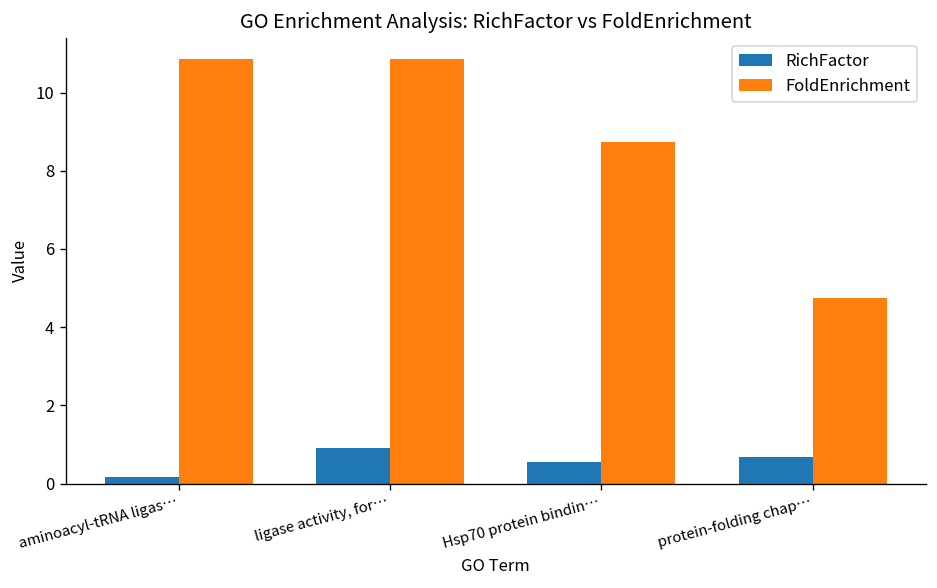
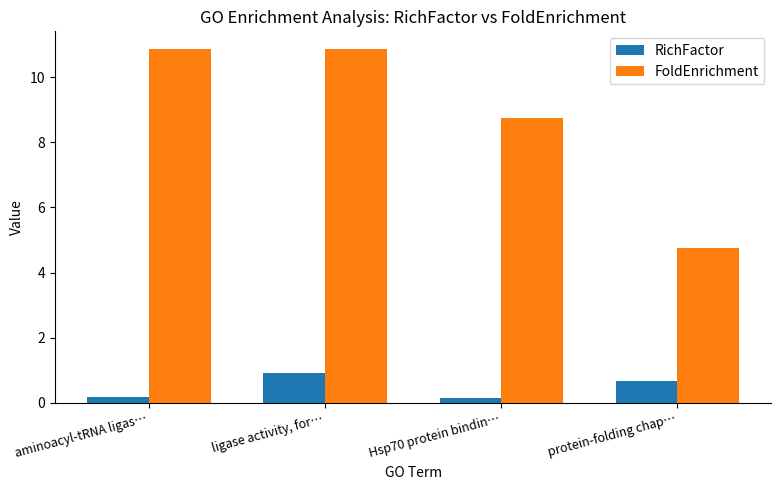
RichFactor, Hsp70 protein bindin…: 0.5 -> 0.1
